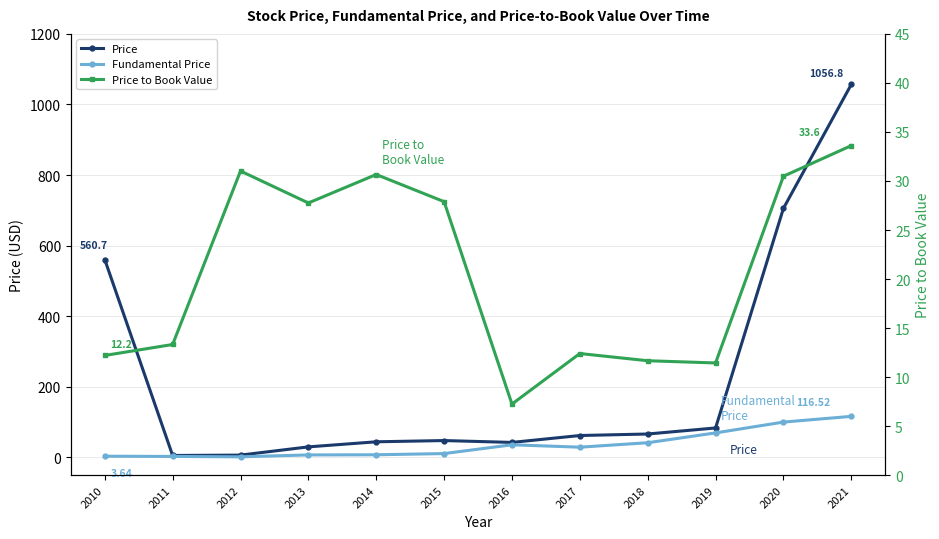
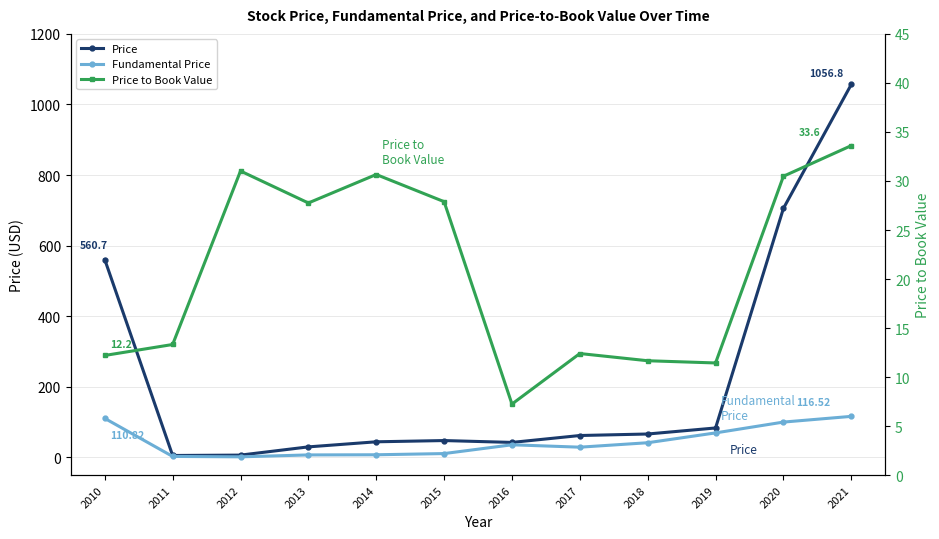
Fundamental Price, 2010: 3.64 -> 110.82
